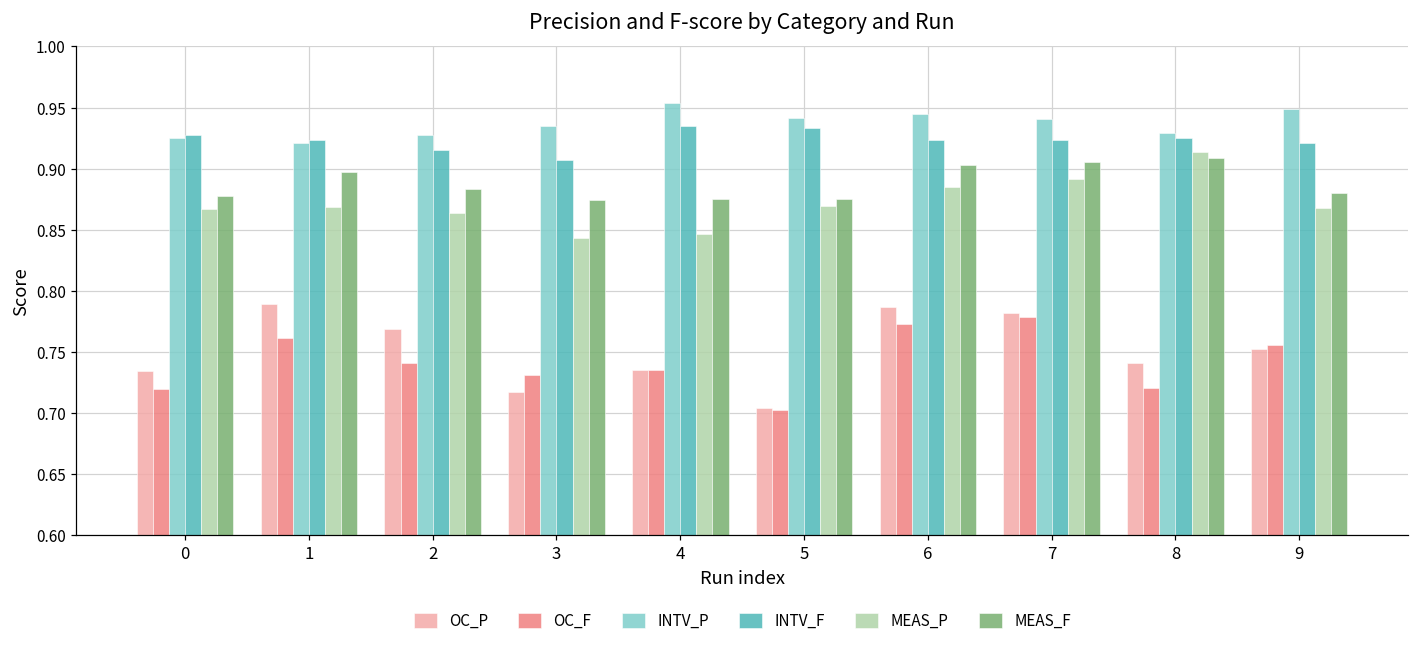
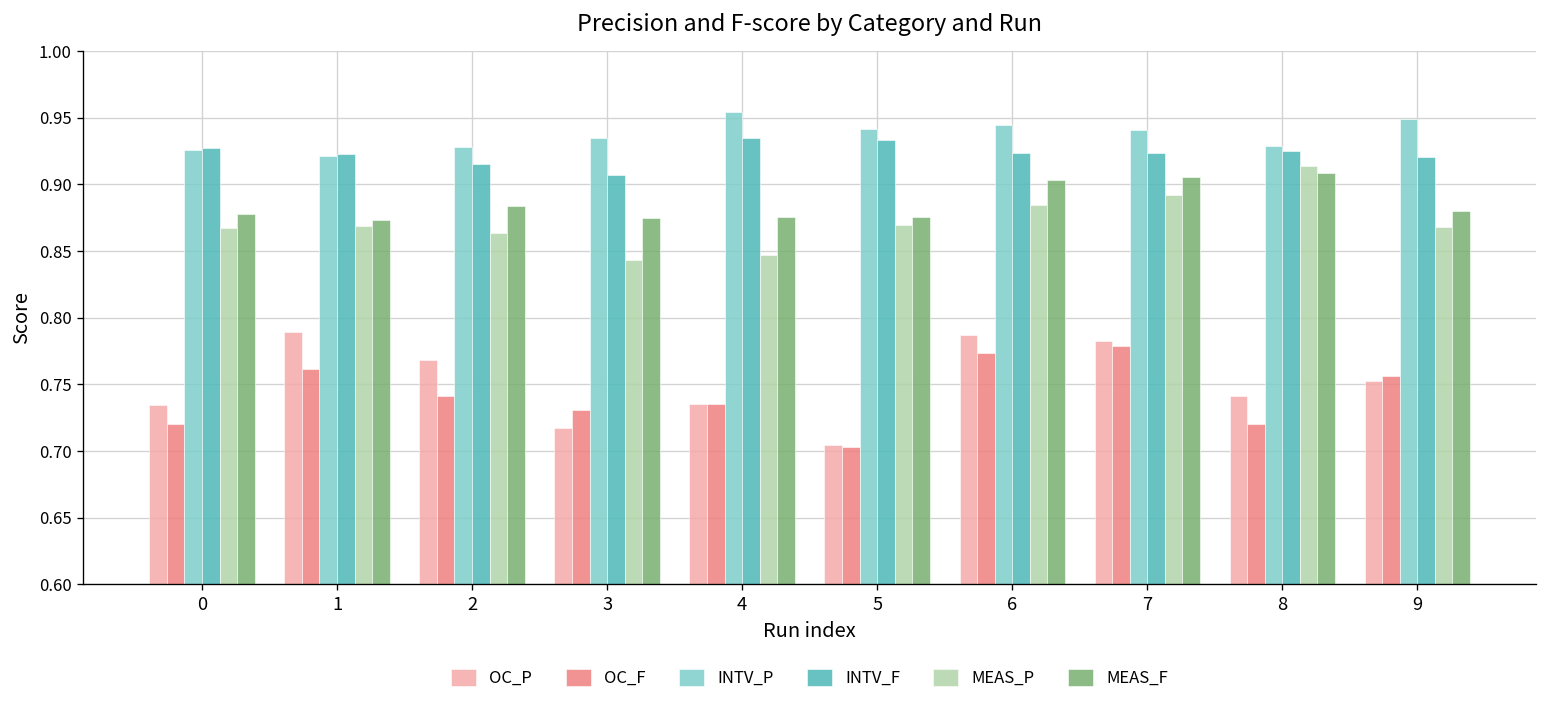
MEAS_F, 1: 0.897 -> 0.873
